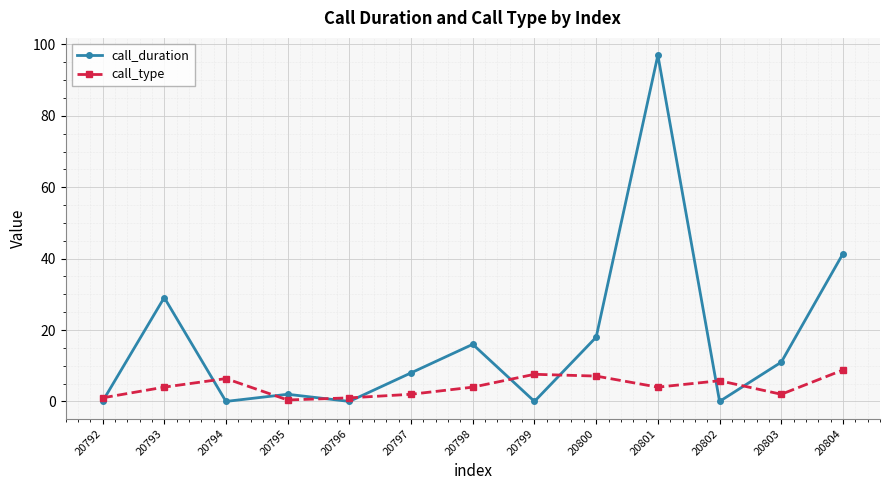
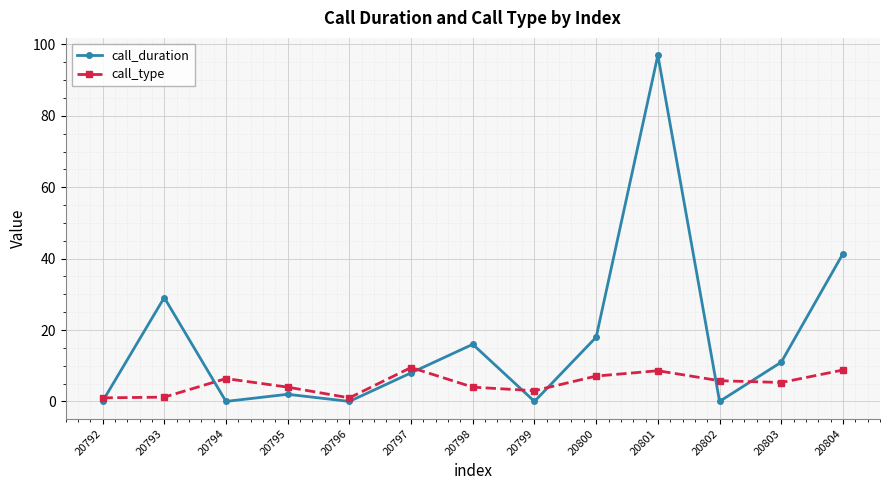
call_type, 20793: 4 -> 1
call_type, 20795: 0 -> 4
call_type, 20797: 2 -> 10
call_type, 20799: 8 -> 3
call_type, 20801: 4 -> 9
call_type, 20803: 2 -> 5
